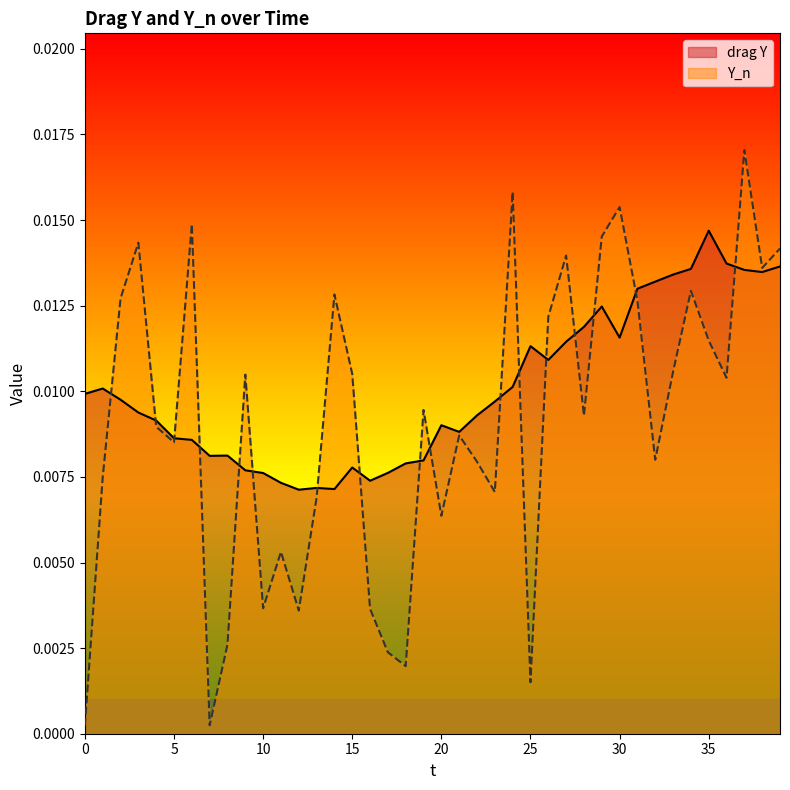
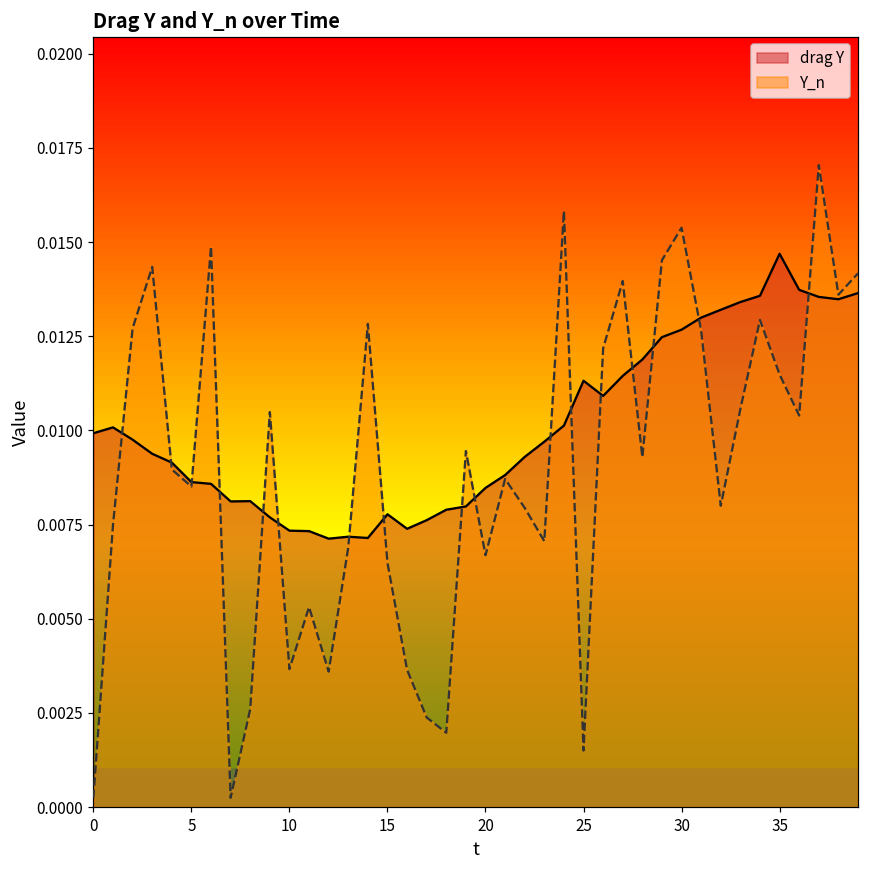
drag Y, 10: 0.0076 -> 0.0073
Y_n, 15: 0.0105 -> 0.0065
drag Y, 20: 0.0090 -> 0.0085
Y_n, 20: 0.0064 -> 0.0067
drag Y, 30: 0.0116 -> 0.0127
